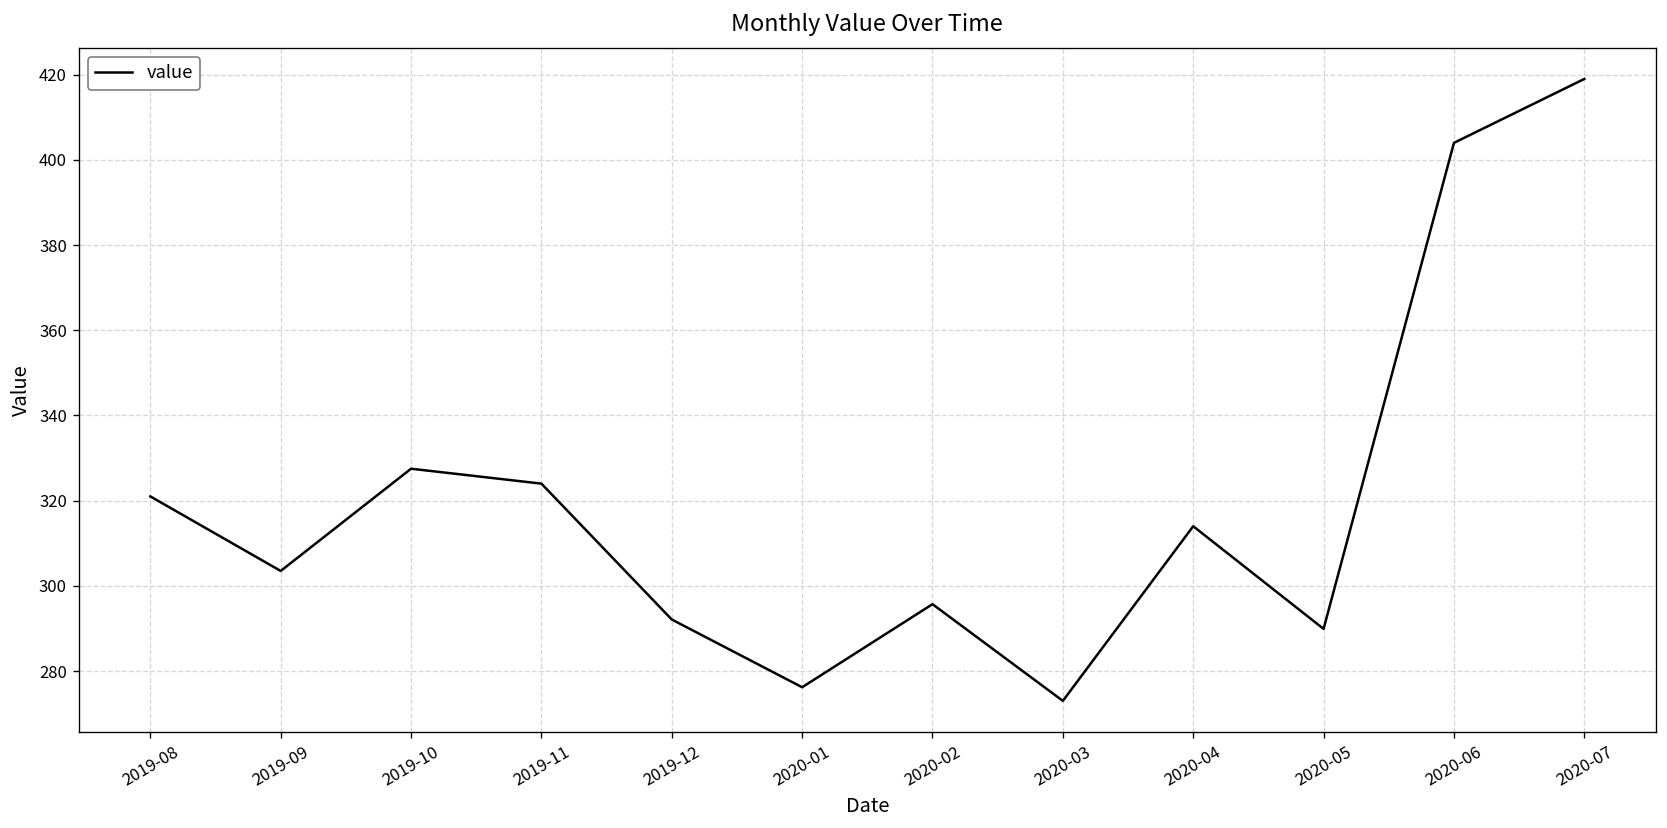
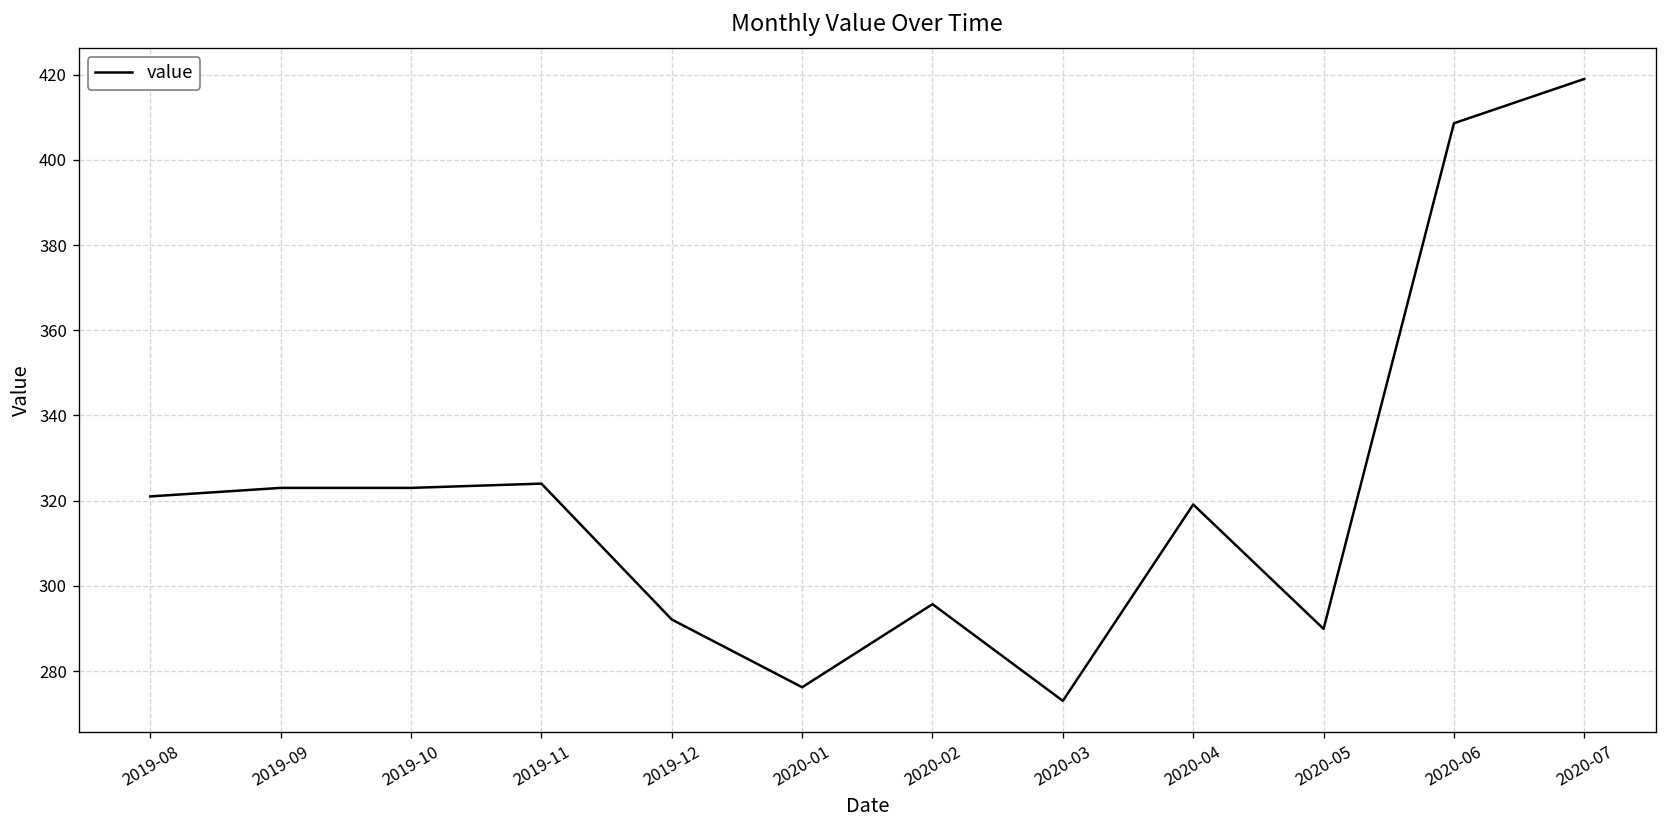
2019-09: 304 -> 323
2019-10: 328 -> 323
2020-04: 314 -> 319
2020-06: 404 -> 409
